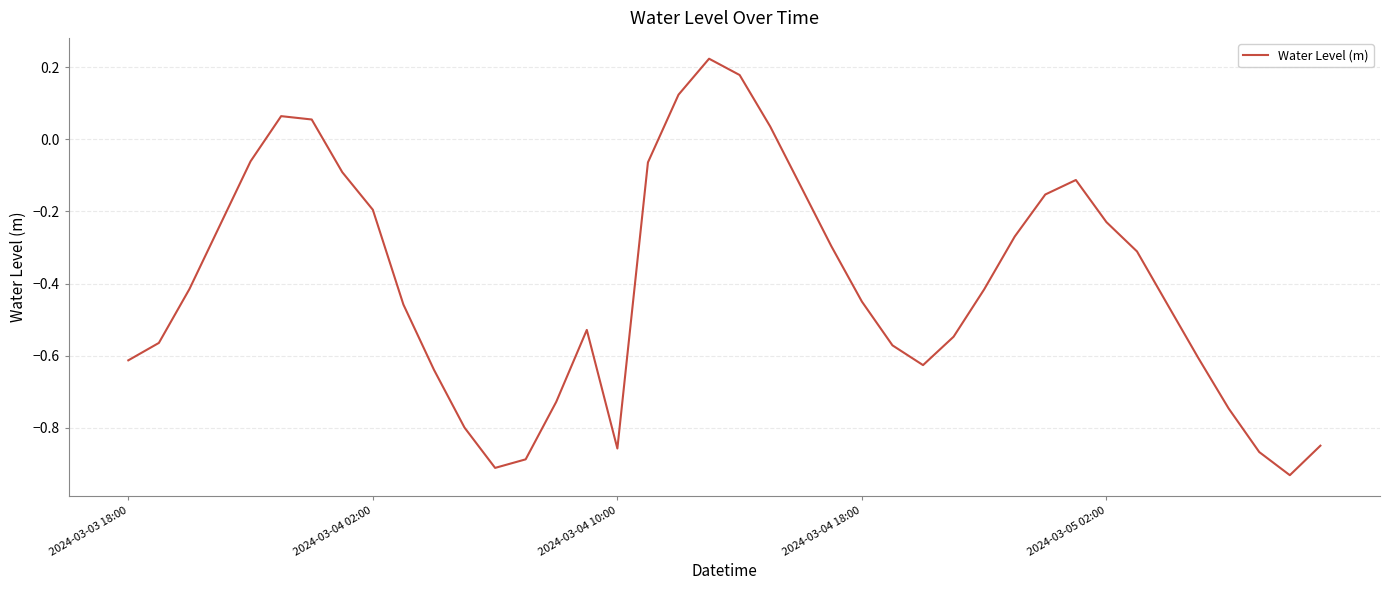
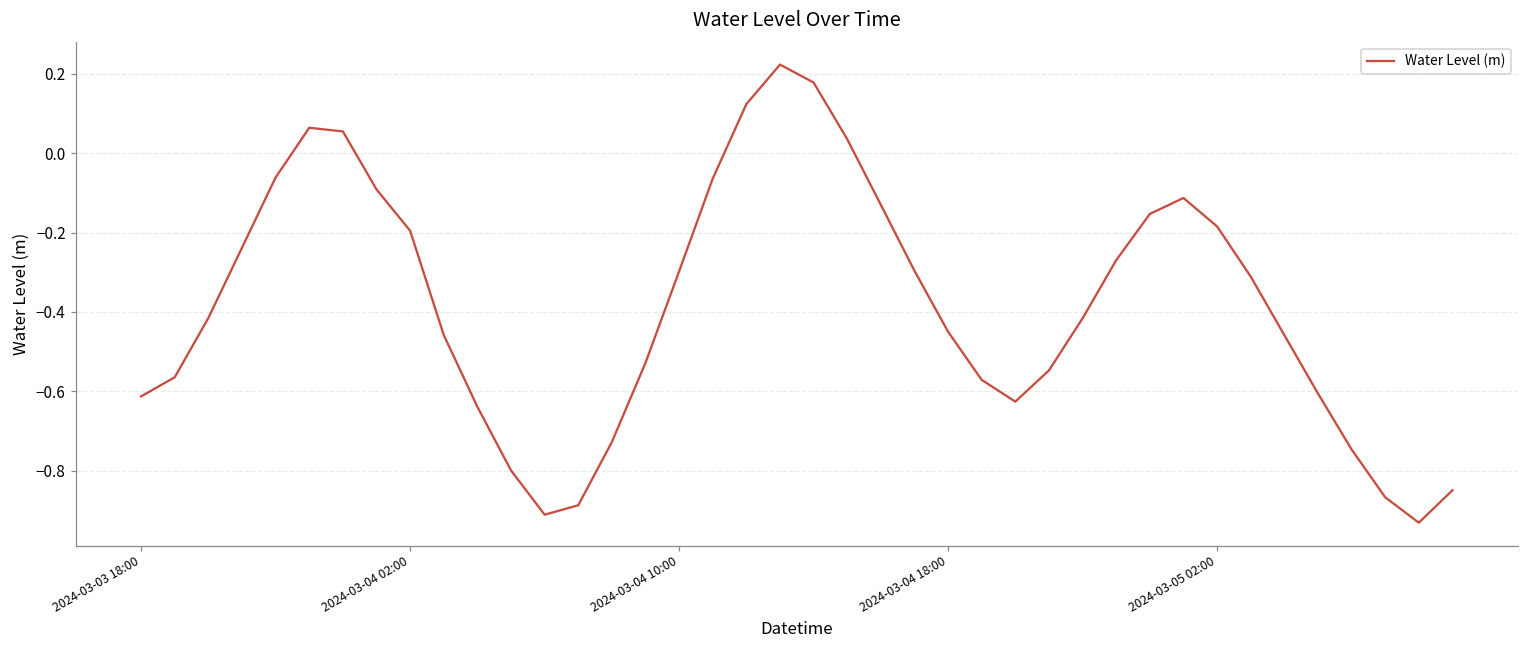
2024-03-04 10:00: -0.86 -> -0.30
2024-03-05 02:00: -0.23 -> -0.18
